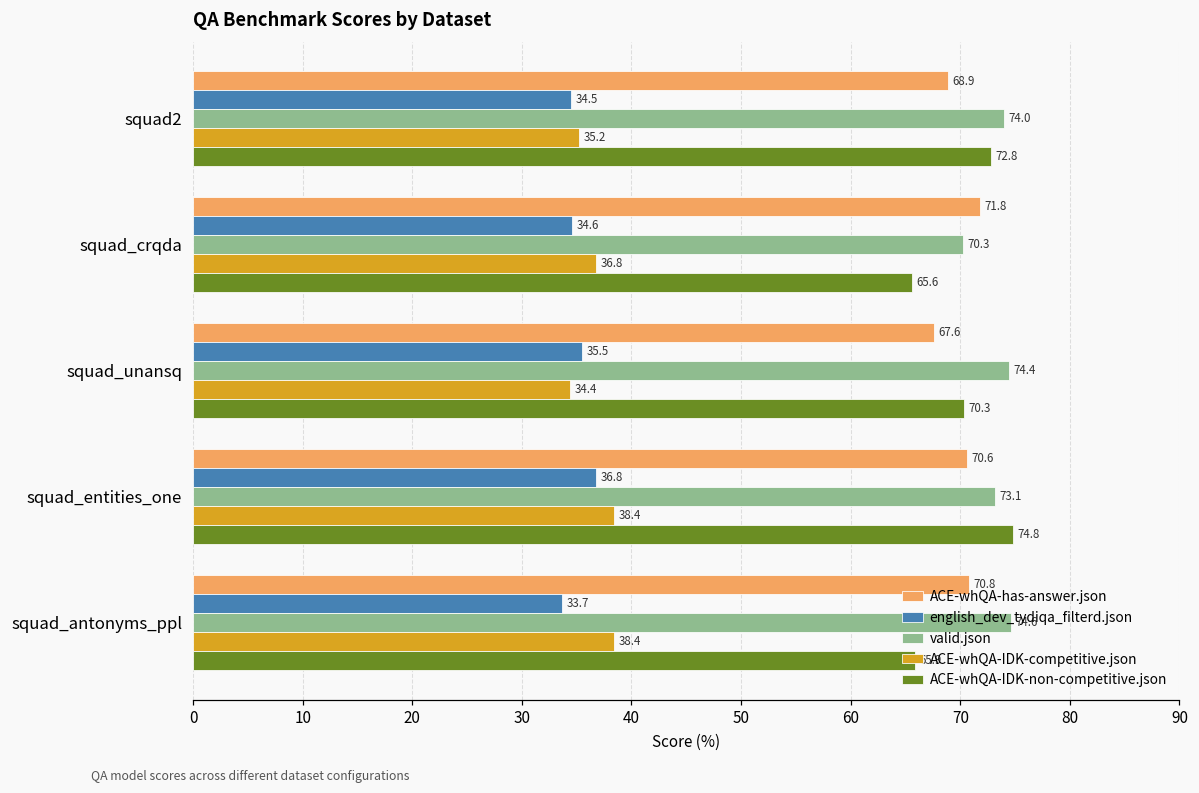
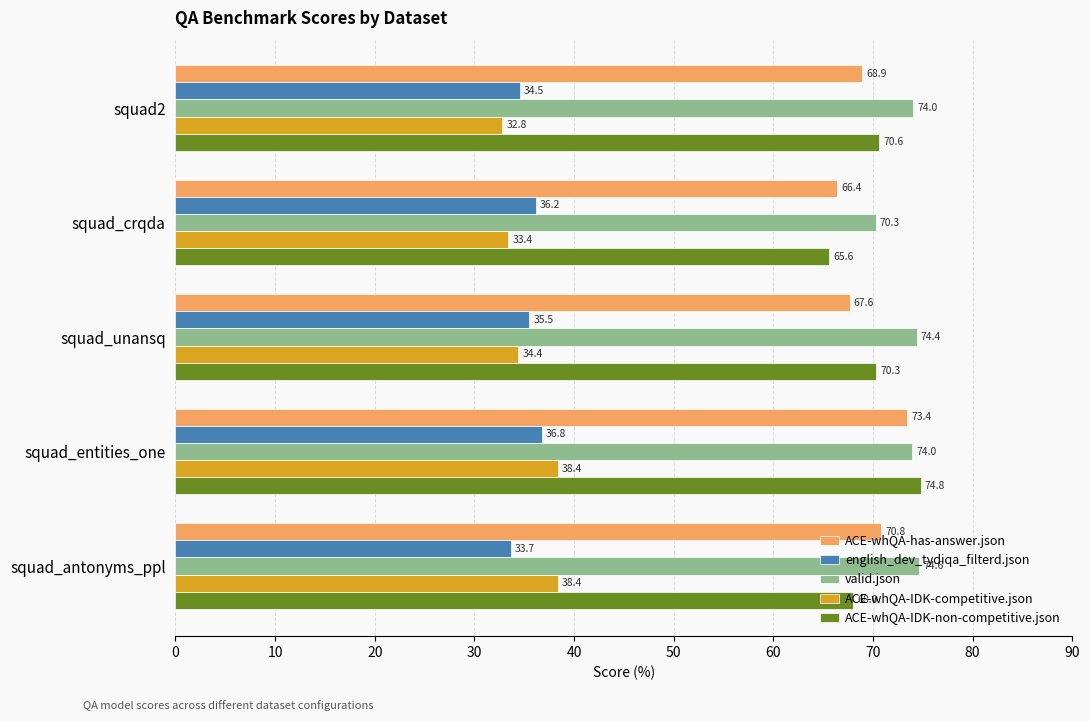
ACE-whQA-IDK-competitive.json, squad2: 35.2 -> 32.8
ACE-whQA-IDK-non-competitive.json, squad2: 72.8 -> 70.6
ACE-whQA-has-answer.json, squad_crqda: 71.8 -> 66.4
english_dev_tydiqa_filterd.json, squad_crqda: 34.6 -> 36.2
ACE-whQA-IDK-competitive.json, squad_crqda: 36.8 -> 33.4
ACE-whQA-has-answer.json, squad_entities_one: 70.6 -> 73.4
valid.json, squad_entities_one: 73.1 -> 74.0
ACE-whQA-IDK-non-competitive.json, squad_antonyms_ppl: 65.9 -> 68.0
